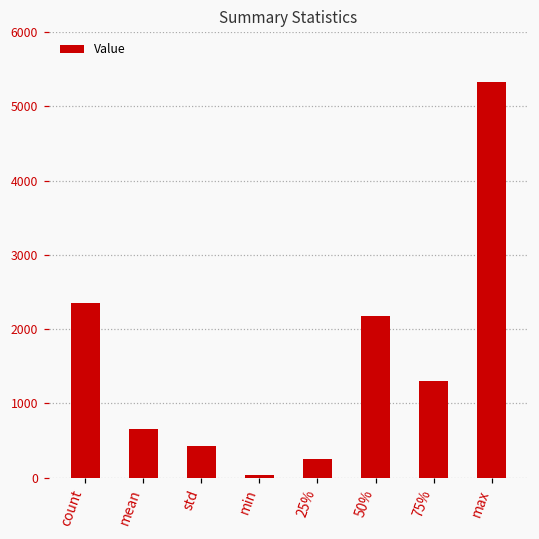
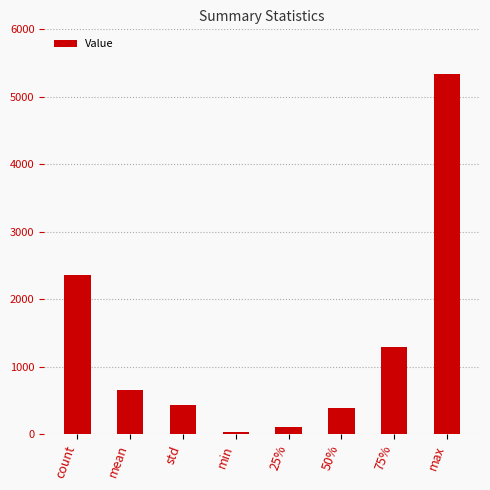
25%: 200 -> 100
50%: 2200 -> 400
